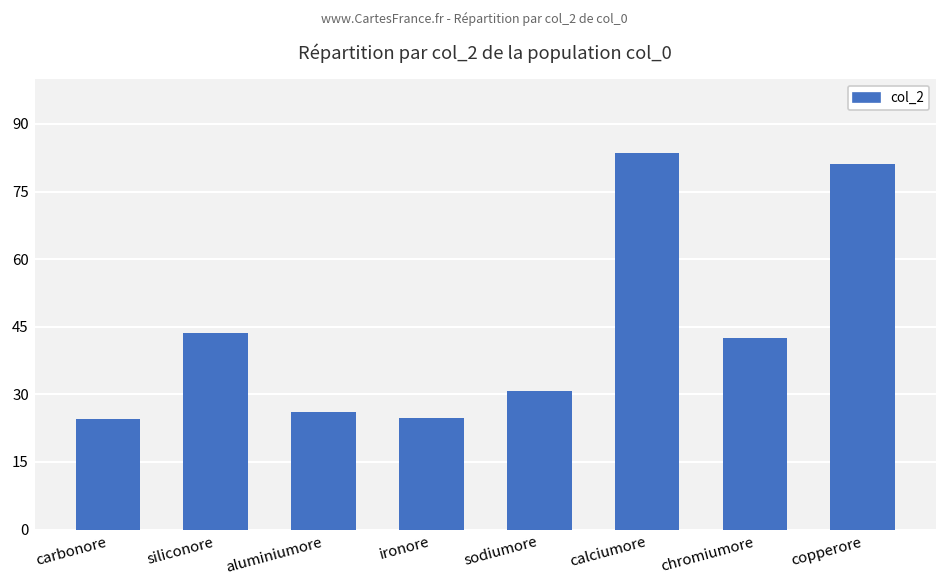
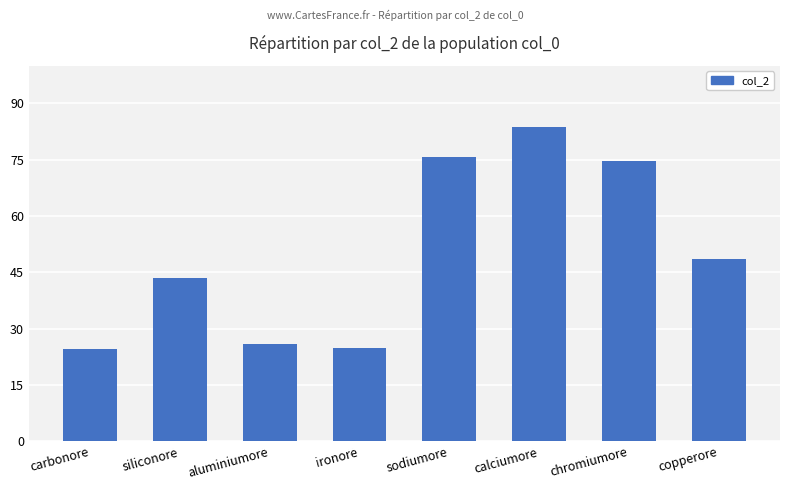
sodiumore: 31 -> 76
chromiumore: 43 -> 75
copperore: 81 -> 49
